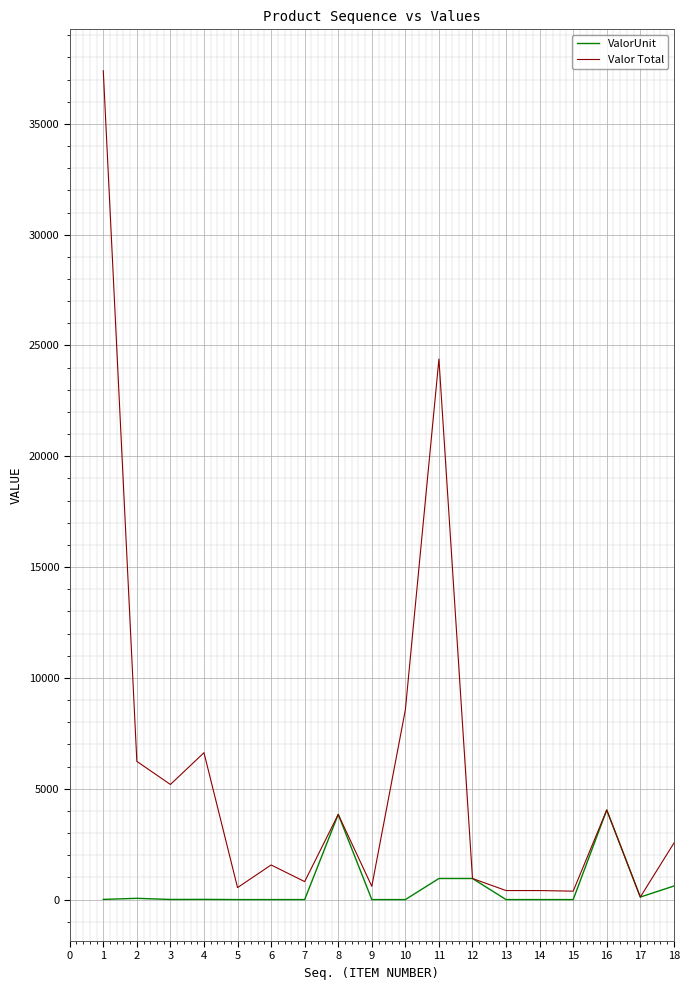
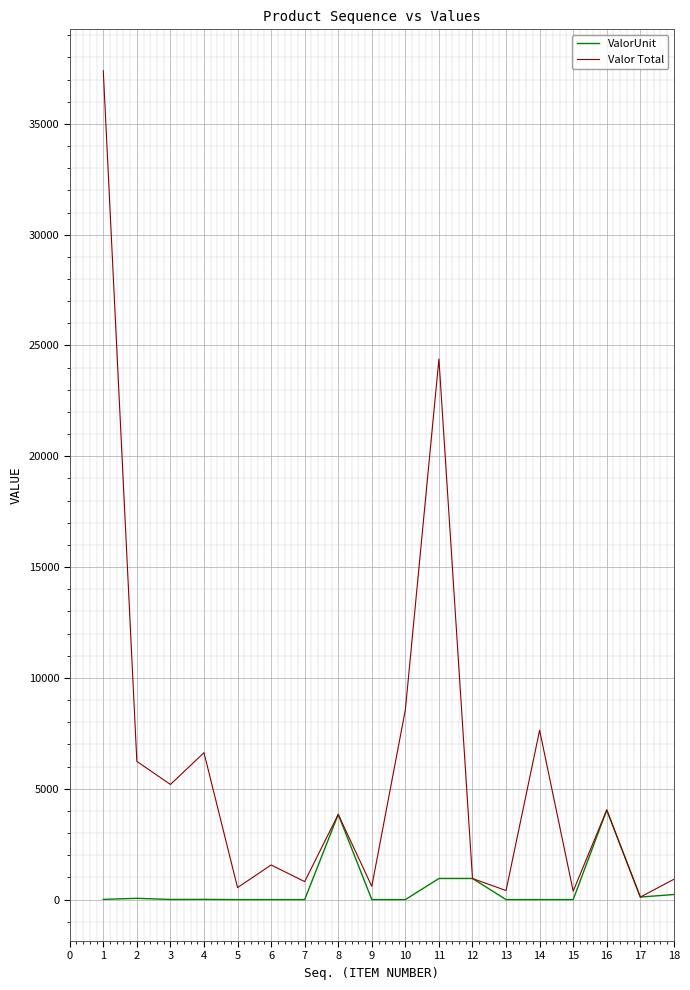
Valor Total, 14: 400 -> 7600
ValorUnit, 18: 600 -> 200
Valor Total, 18: 2500 -> 900
